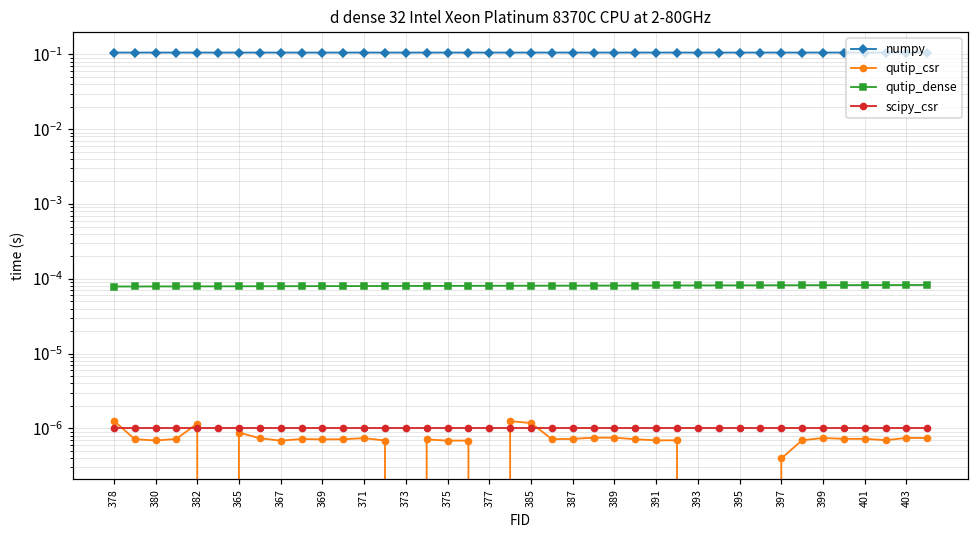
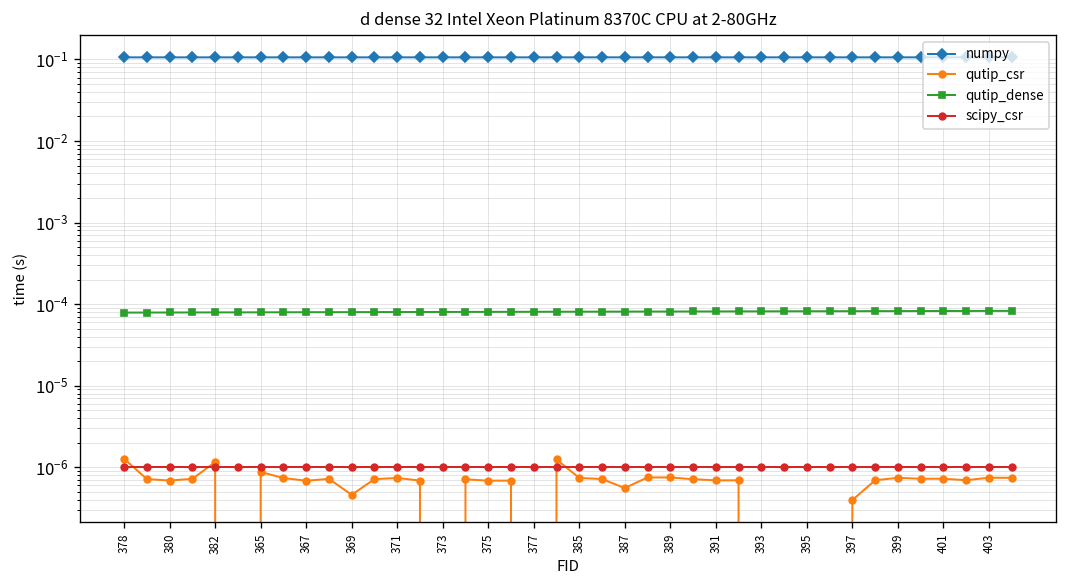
qutip_csr, 369: 0.0000007 -> 0.0000005
qutip_csr, 385: 0.0000012 -> 0.0000007
qutip_csr, 387: 0.0000007 -> 0.0000006
